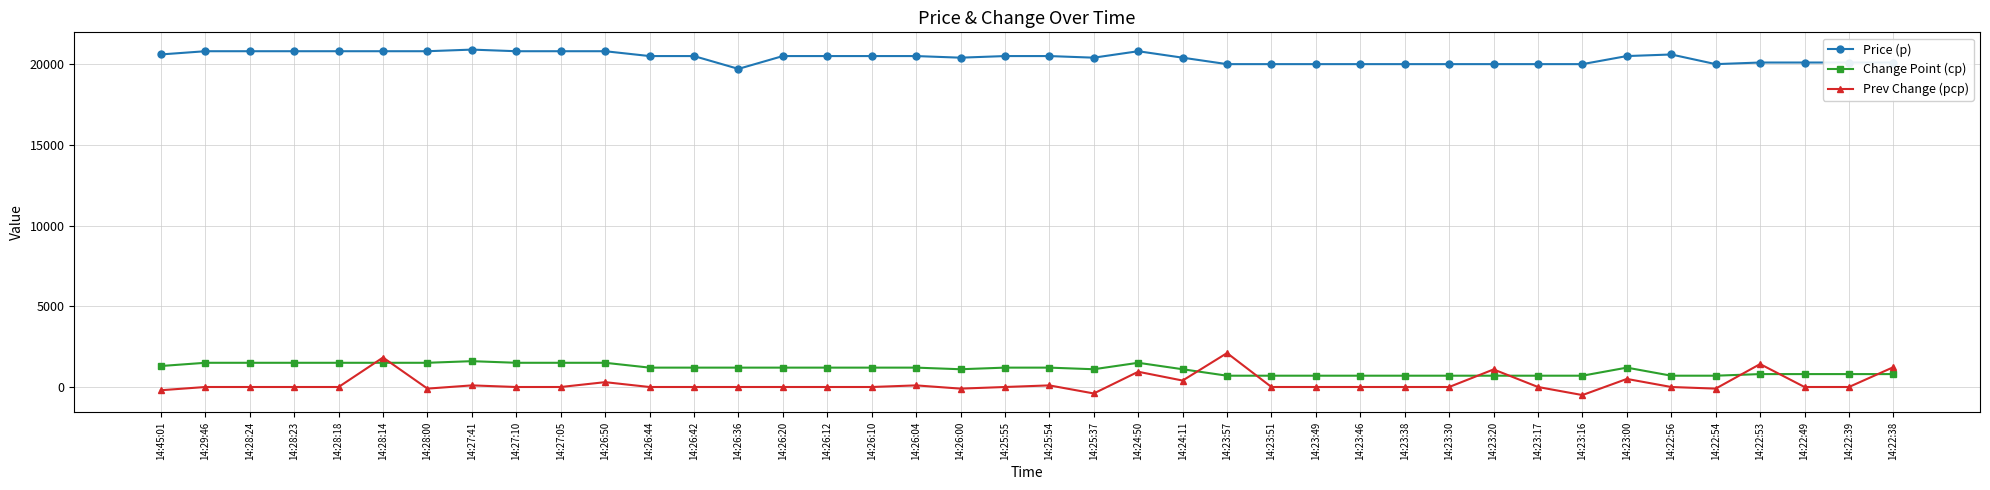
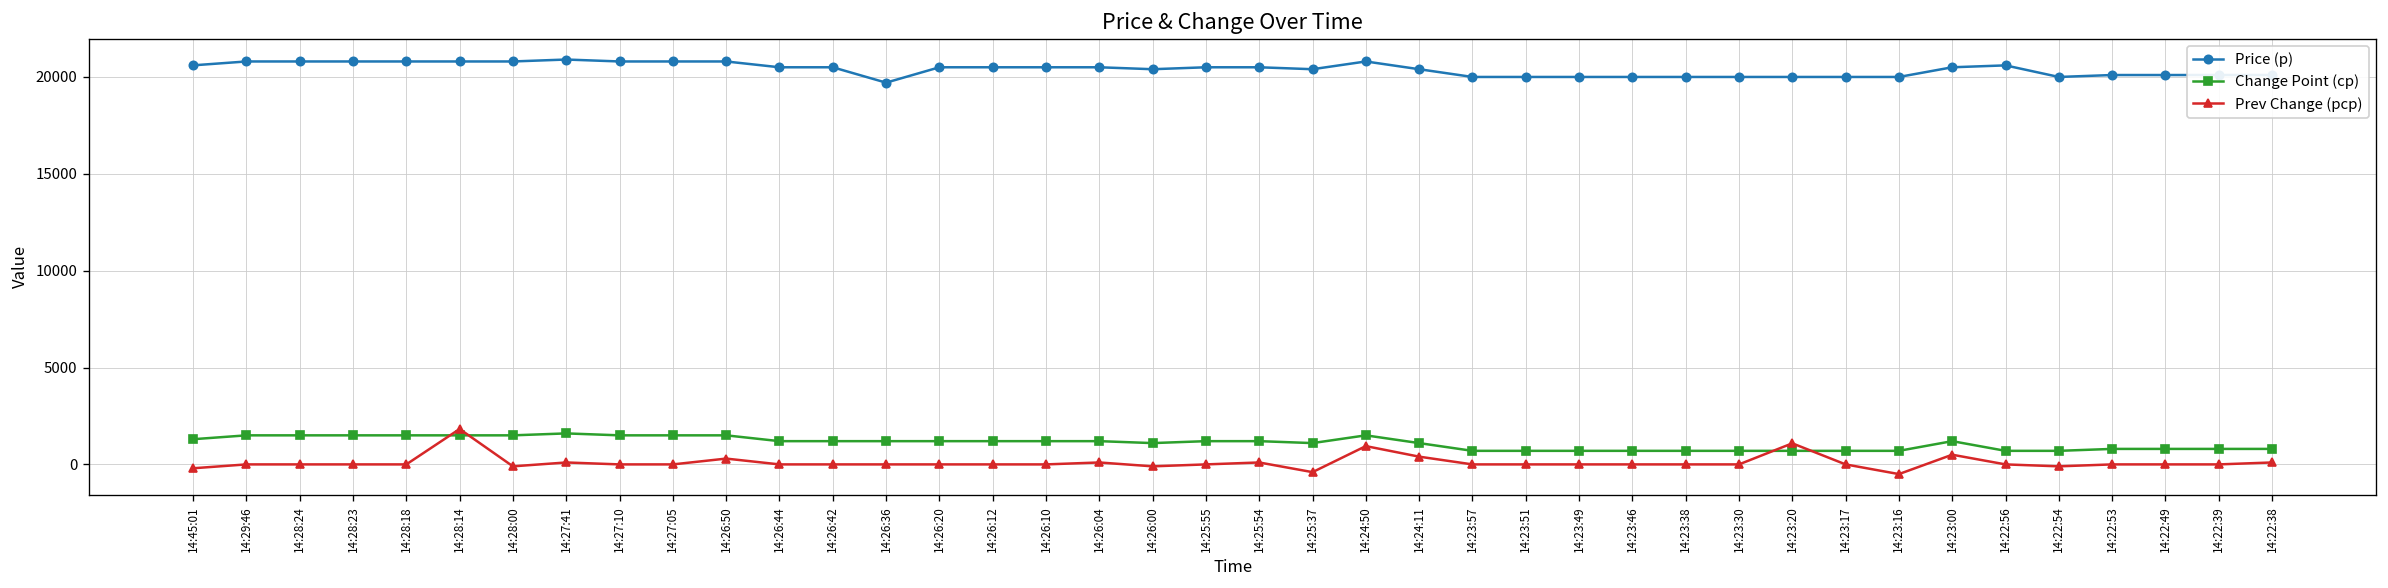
Prev Change (pcp), 14:23:57: 2100 -> 0
Prev Change (pcp), 14:22:53: 1400 -> 0
Prev Change (pcp), 14:22:38: 1200 -> 100
